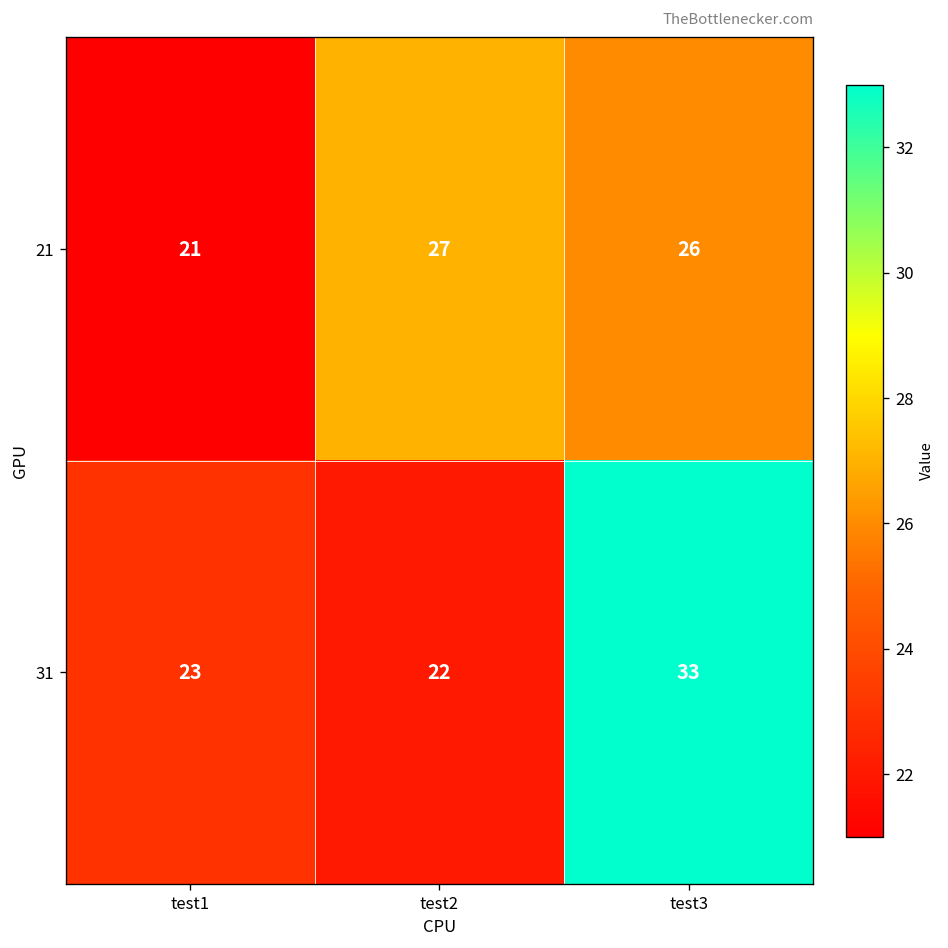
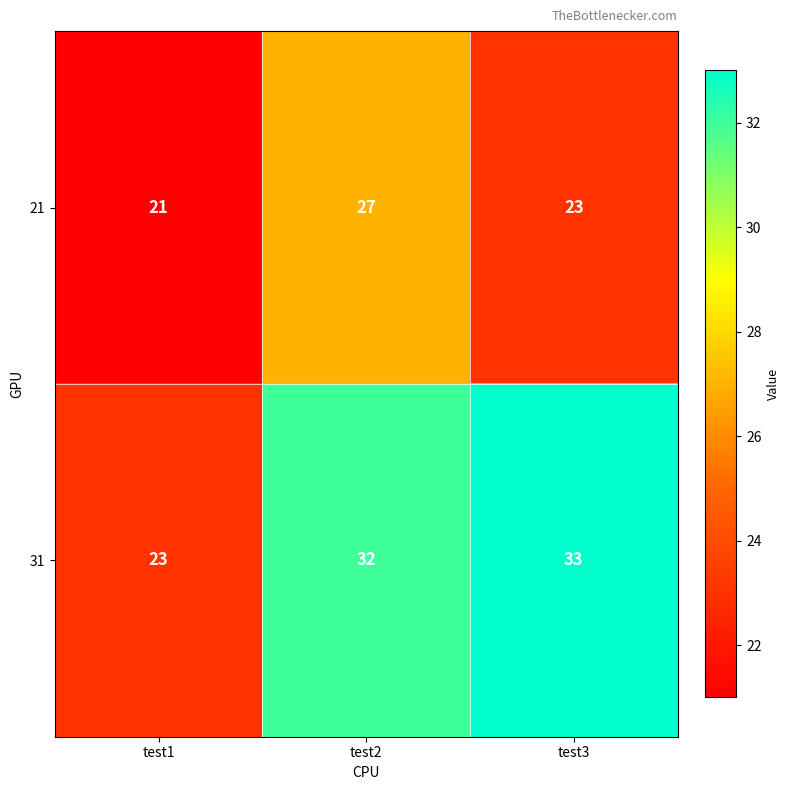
21, test3: 26 -> 23
31, test2: 22 -> 32
